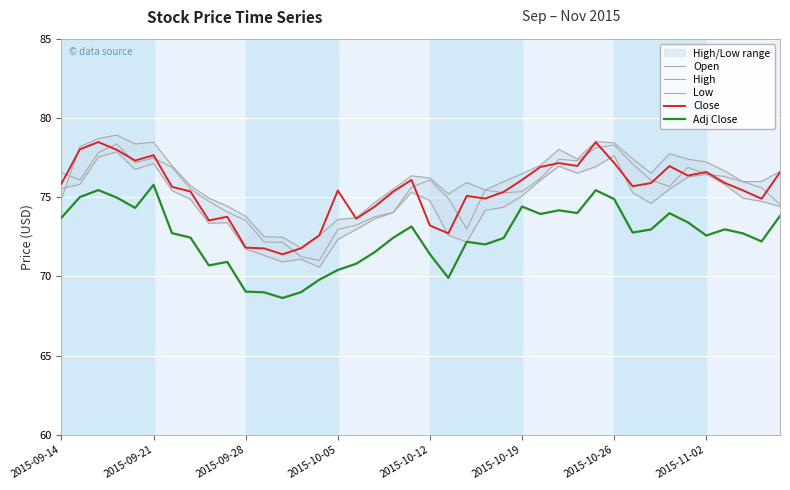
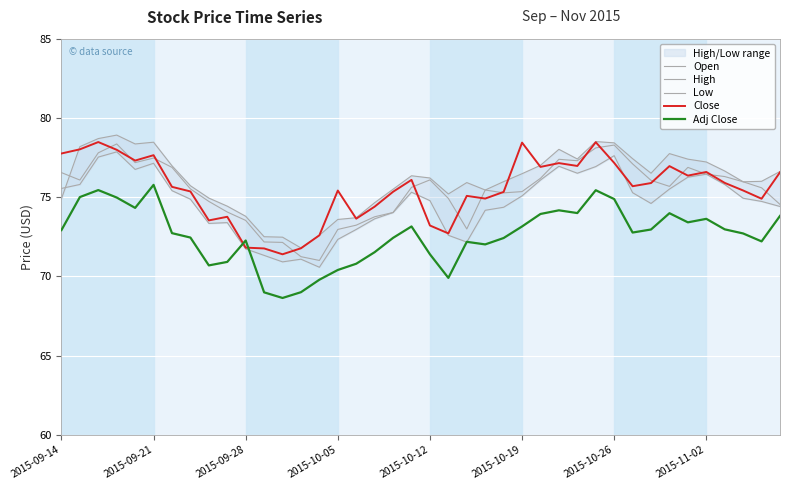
Close, 2015-09-14: 75.9 -> 77.8
Adj Close, 2015-09-14: 73.7 -> 72.9
Adj Close, 2015-09-28: 69.0 -> 72.3
Close, 2015-10-19: 76.1 -> 78.5
Adj Close, 2015-10-19: 74.4 -> 73.2
Adj Close, 2015-11-02: 72.6 -> 73.6
